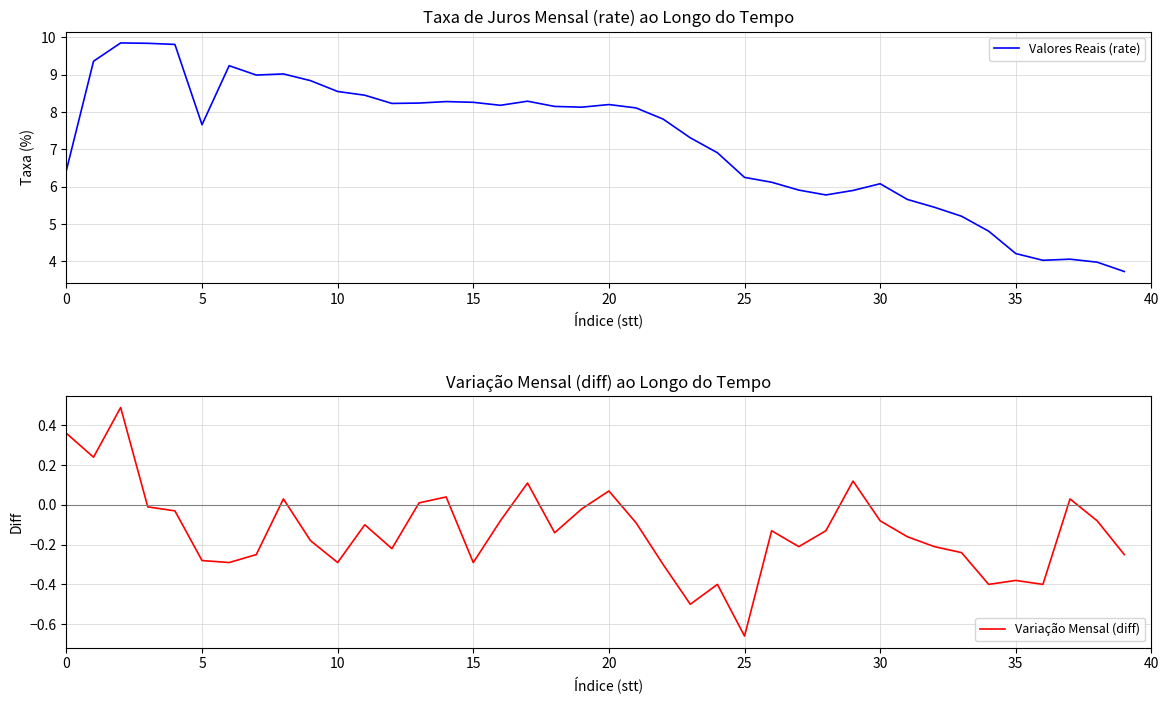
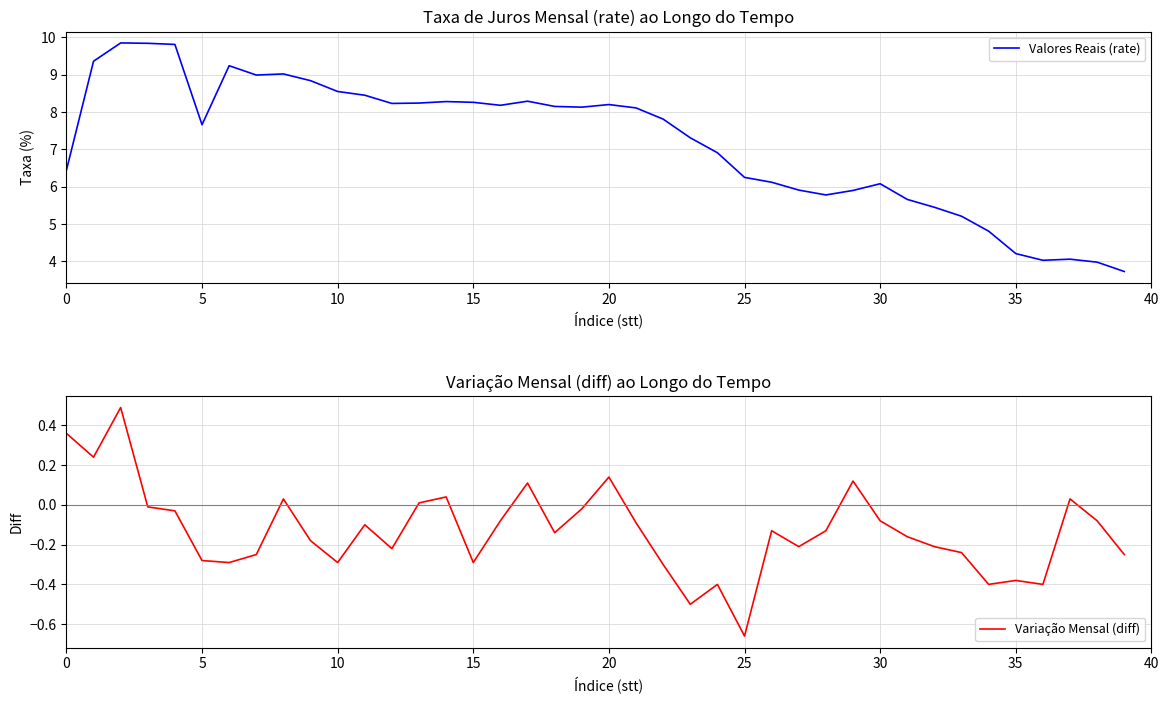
Variação Mensal (diff) ao Longo do Tempo, 20: 0.07 -> 0.14
